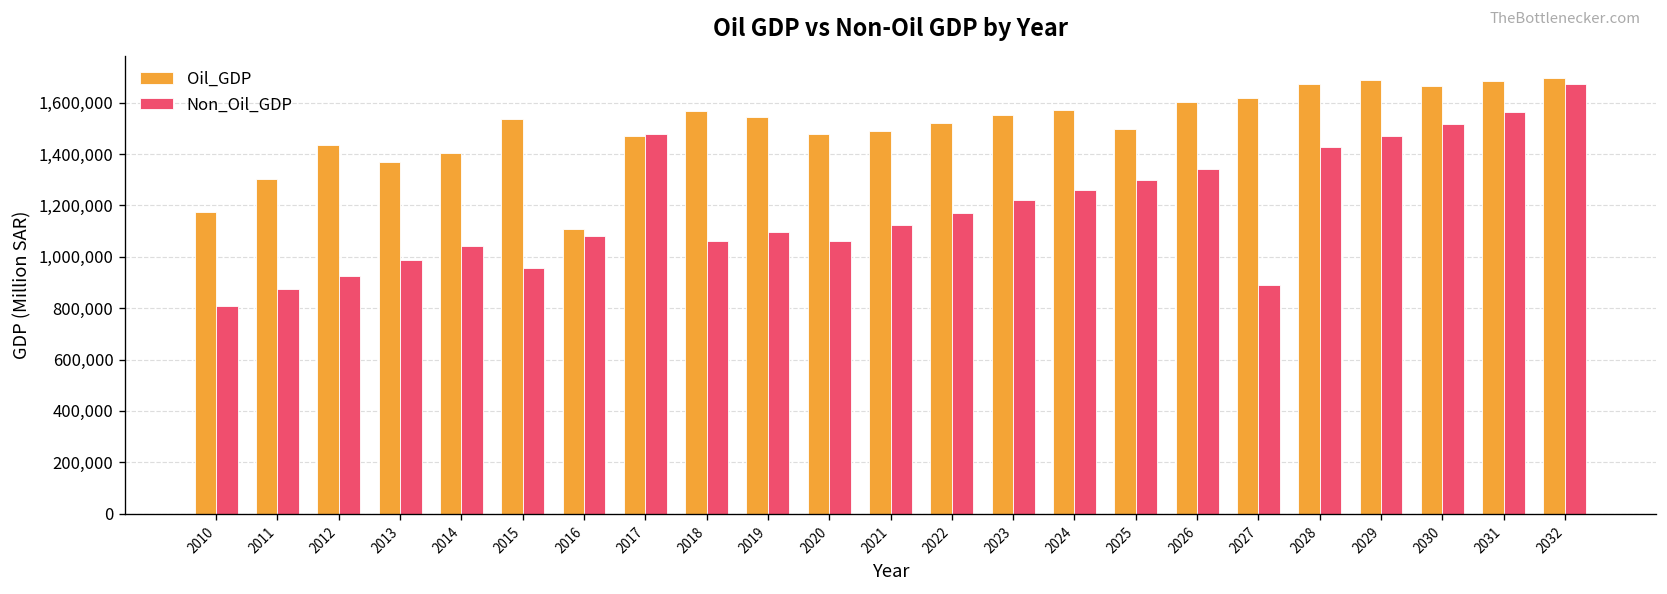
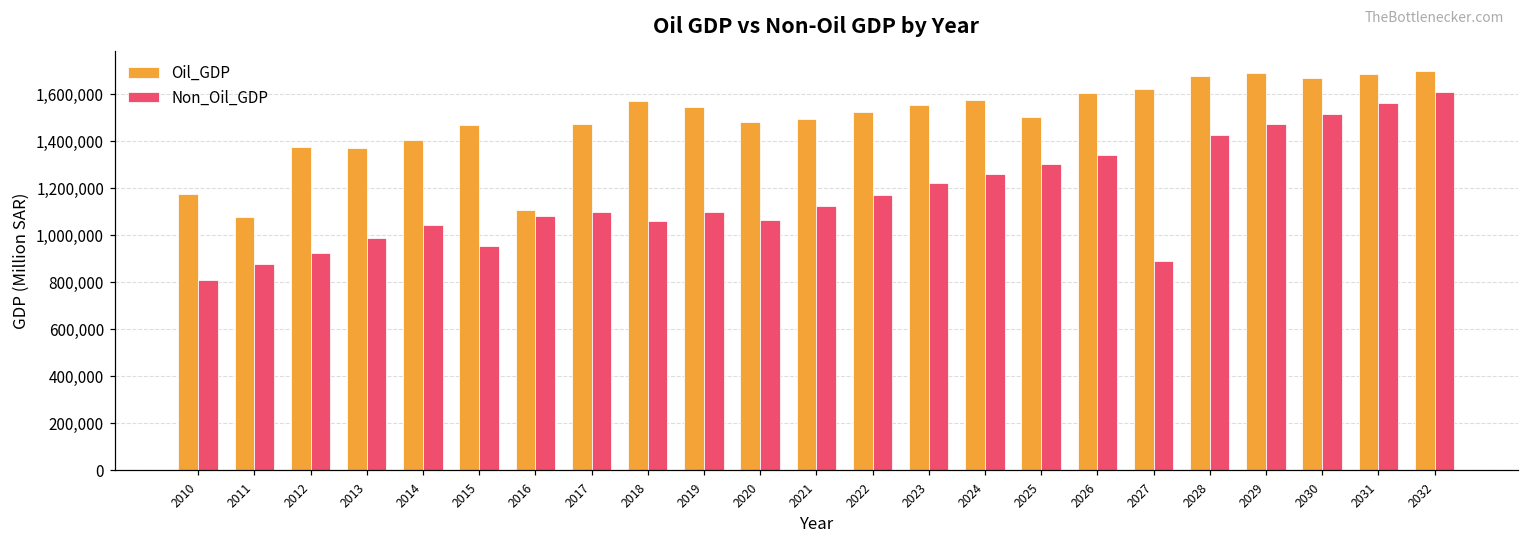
Oil_GDP, 2011: 1,300,000 -> 1,080,000
Oil_GDP, 2012: 1,430,000 -> 1,370,000
Oil_GDP, 2015: 1,540,000 -> 1,470,000
Non_Oil_GDP, 2017: 1,480,000 -> 1,100,000
Non_Oil_GDP, 2032: 1,670,000 -> 1,610,000
